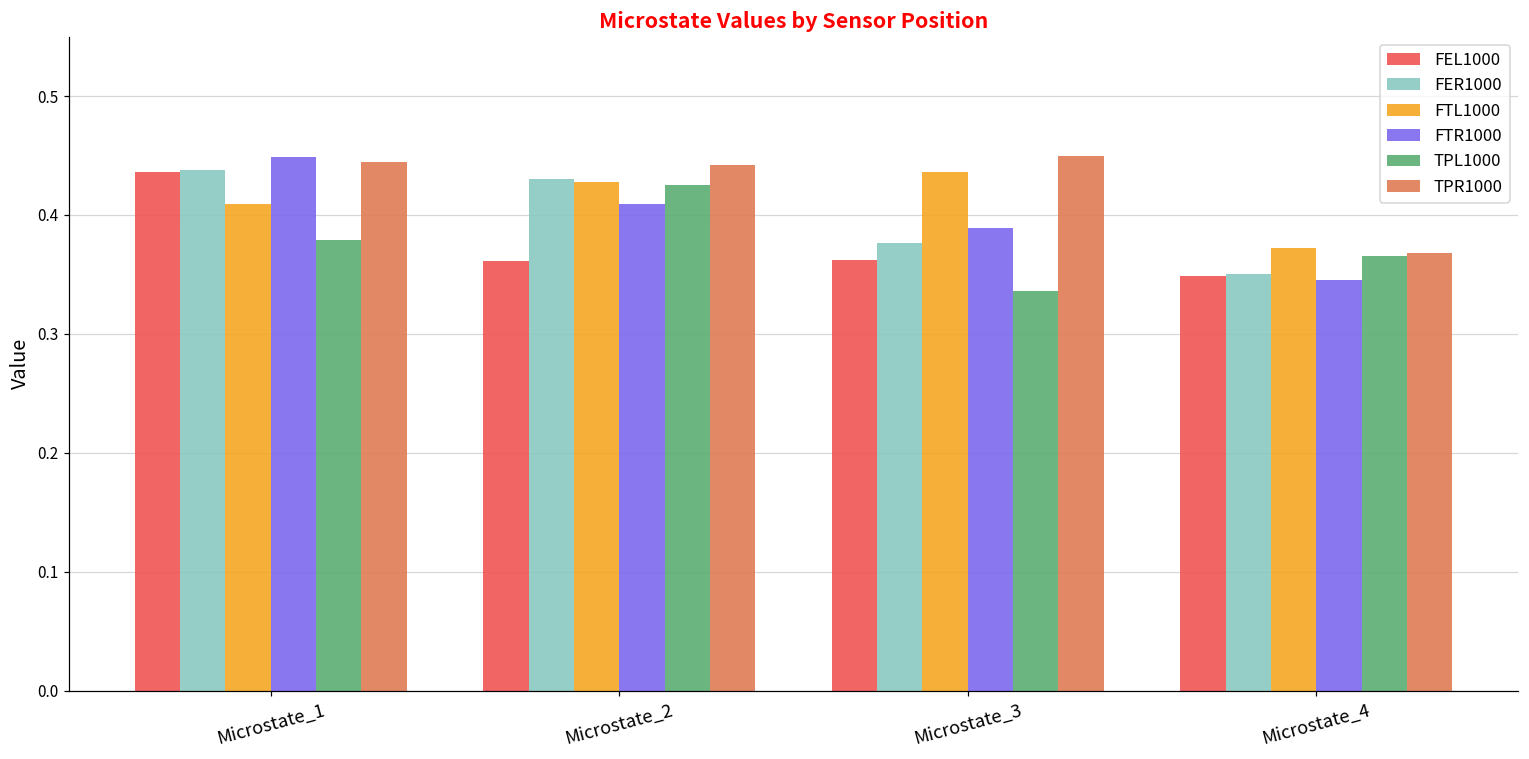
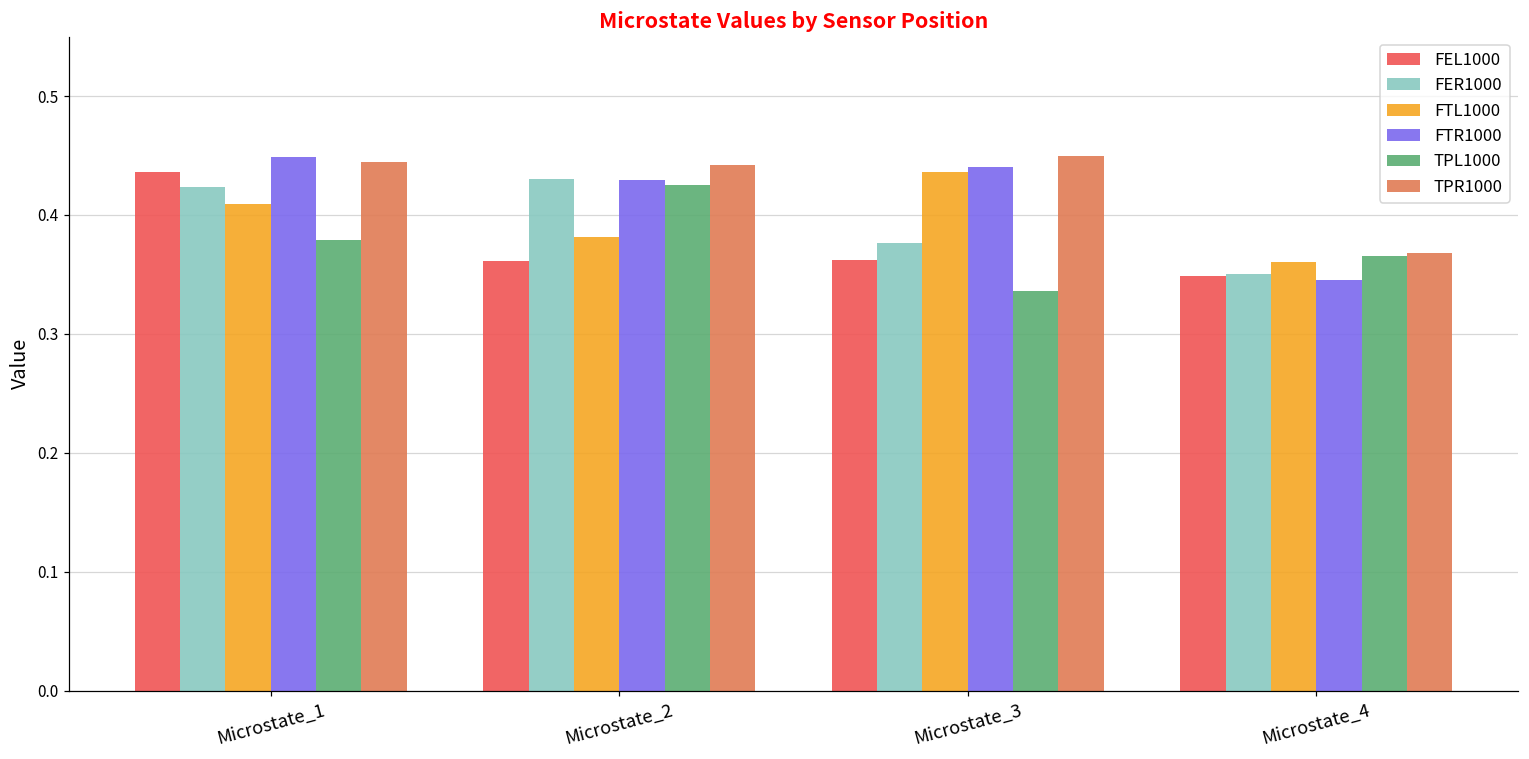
FER1000, Microstate_1: 0.438 -> 0.424
FTL1000, Microstate_2: 0.428 -> 0.382
FTR1000, Microstate_2: 0.409 -> 0.430
FTR1000, Microstate_3: 0.389 -> 0.441
FTL1000, Microstate_4: 0.372 -> 0.361
